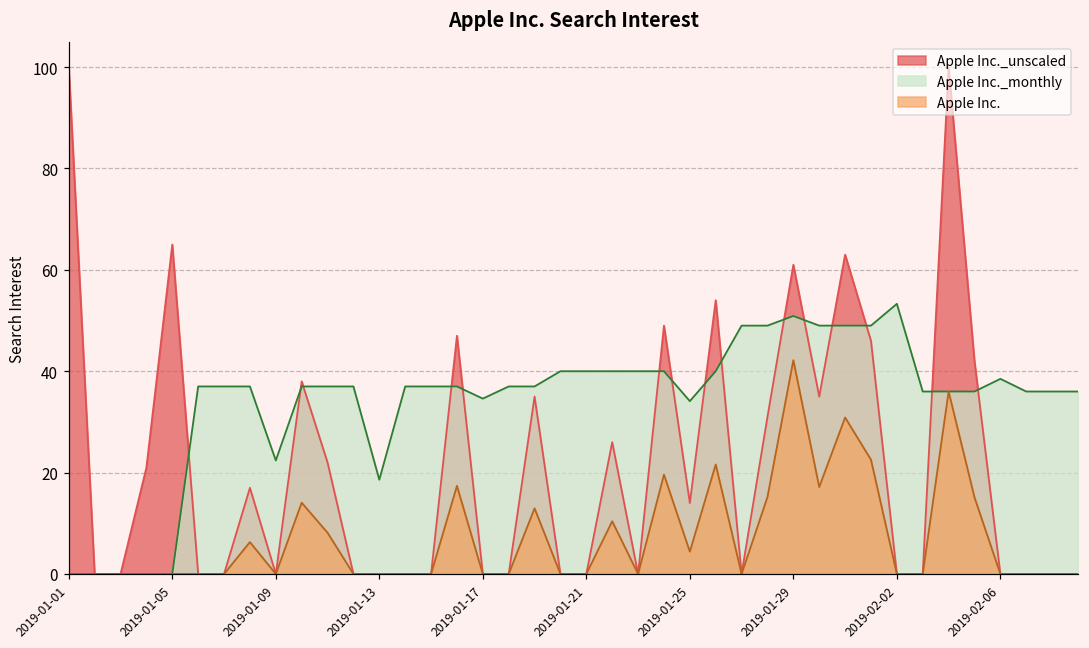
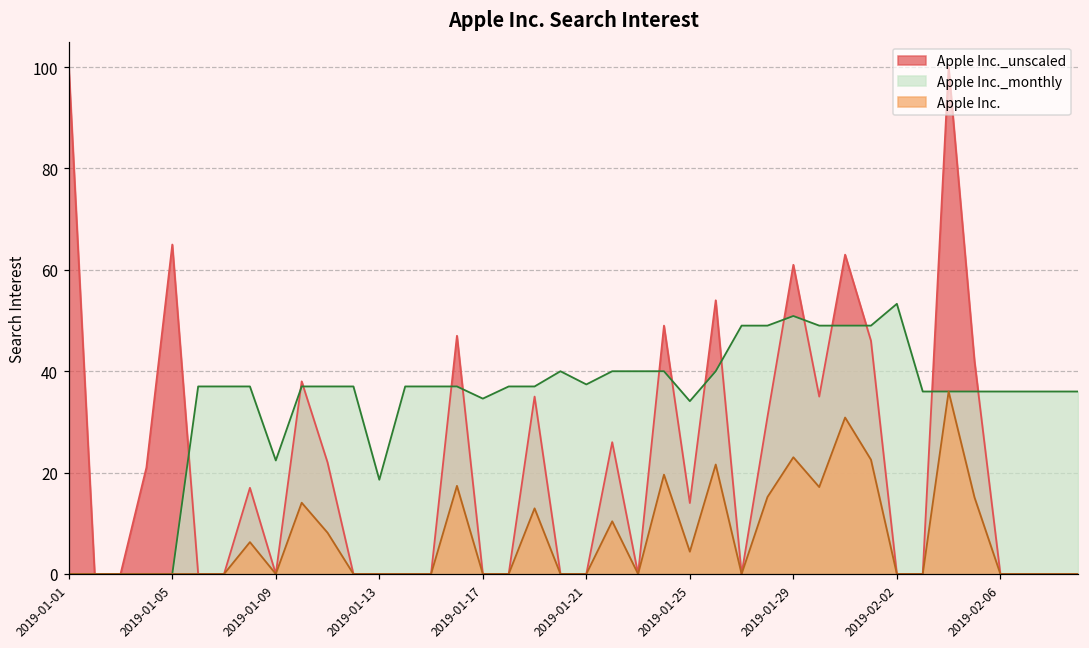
Apple Inc._monthly, 2019-01-21: 40 -> 37
Apple Inc., 2019-01-29: 42 -> 23
Apple Inc._monthly, 2019-02-06: 39 -> 36
